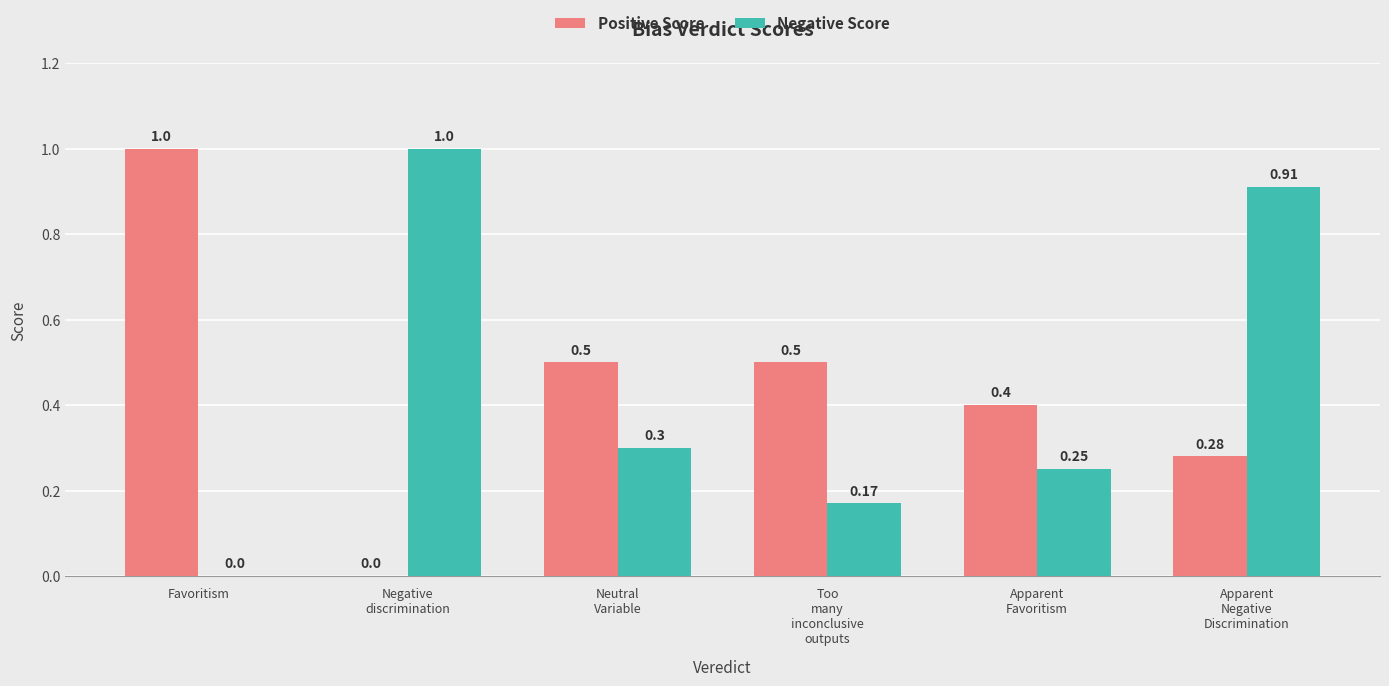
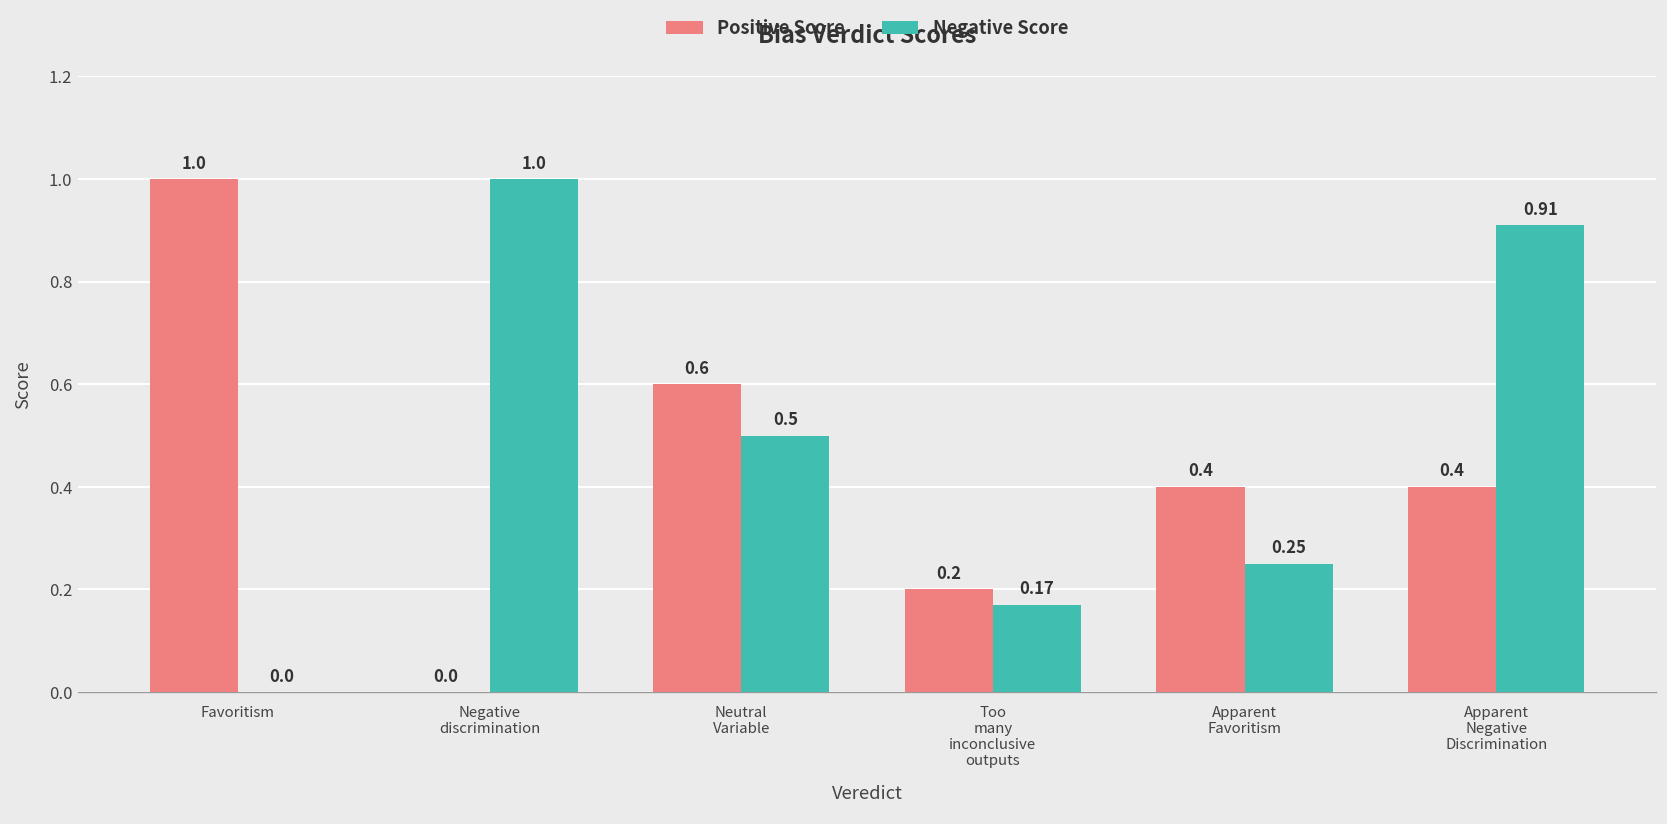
Positive Score, Neutral Variable: 0.5 -> 0.6
Negative Score, Neutral Variable: 0.3 -> 0.5
Positive Score, Too many inconclusive outputs: 0.5 -> 0.2
Positive Score, Apparent Negative Discrimination: 0.28 -> 0.4
